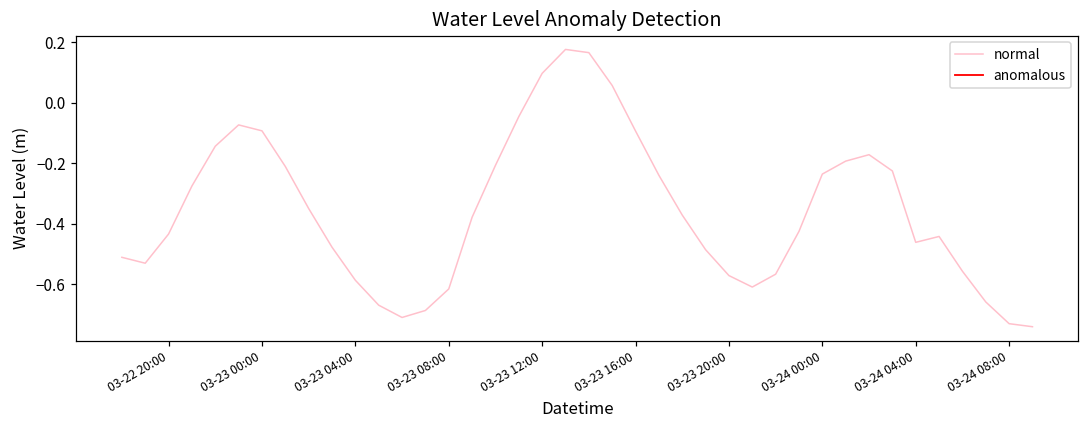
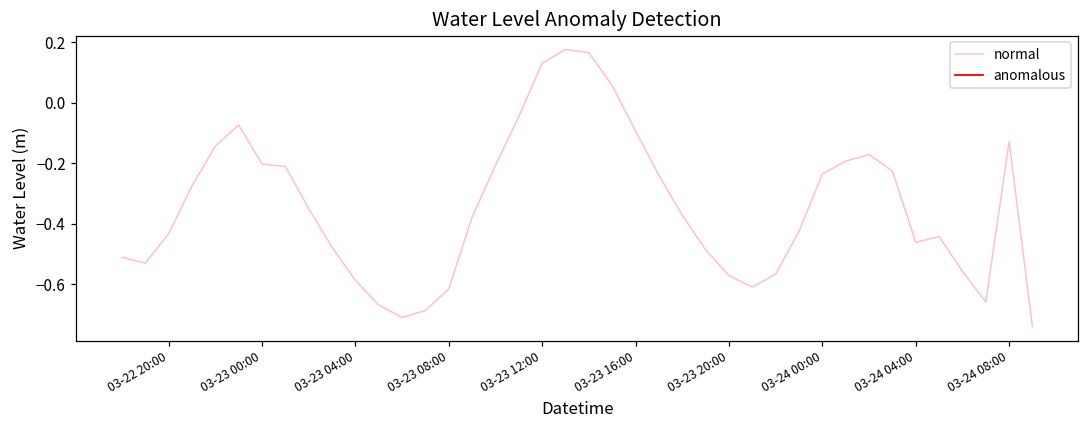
normal, 03-23 00:00: -0.09 -> -0.20
normal, 03-23 12:00: 0.10 -> 0.13
normal, 03-24 08:00: -0.73 -> -0.13
